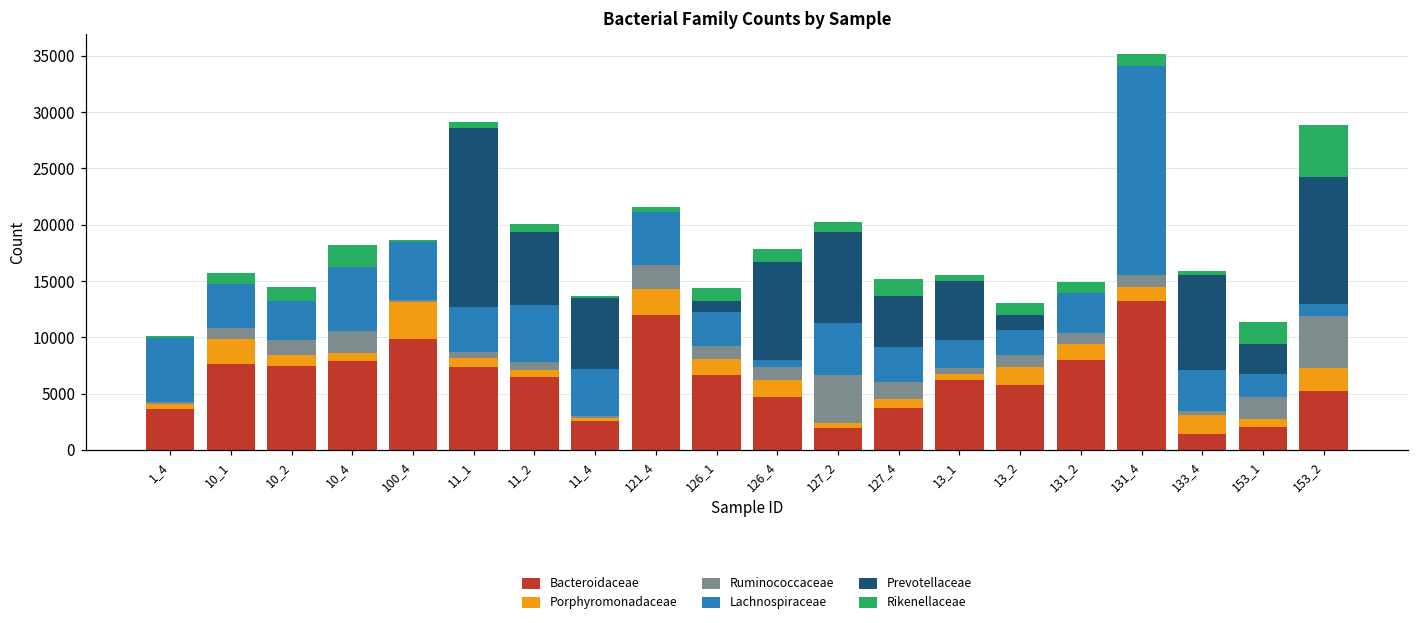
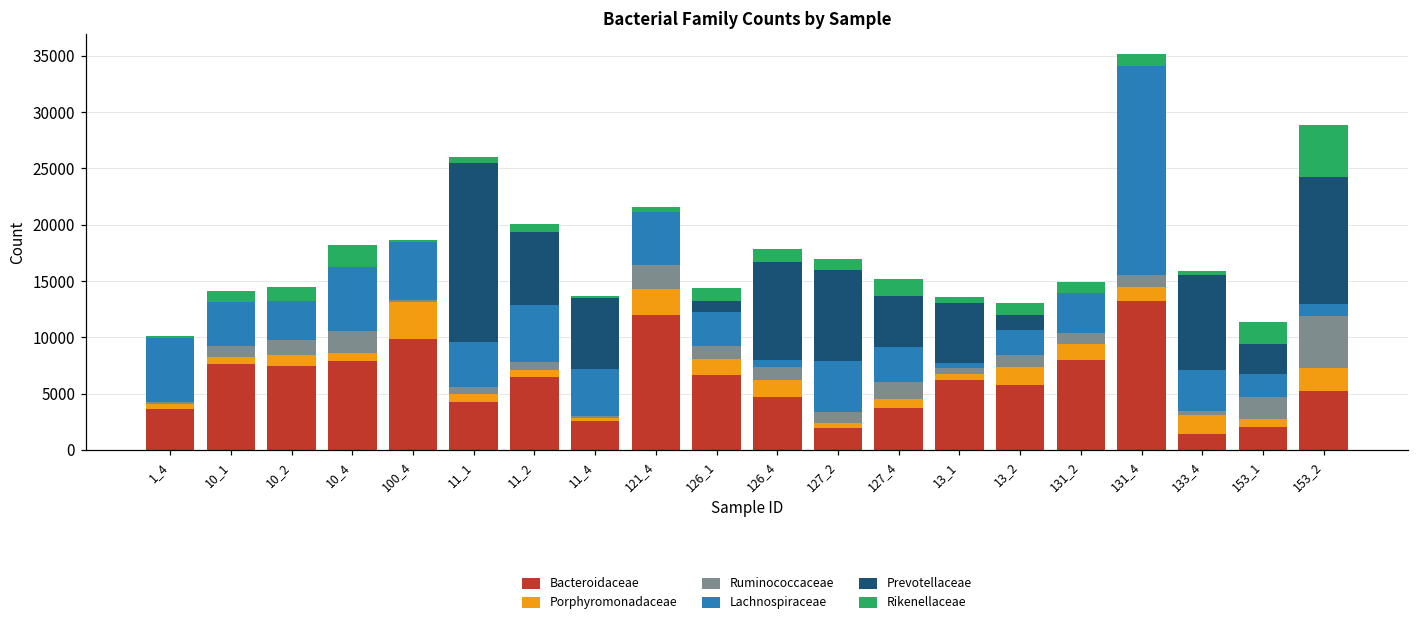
Porphyromonadaceae, 10_1: 2200 -> 600
Bacteroidaceae, 11_1: 7400 -> 4300
Ruminococcaceae, 127_2: 4300 -> 900
Lachnospiraceae, 13_1: 2400 -> 500
